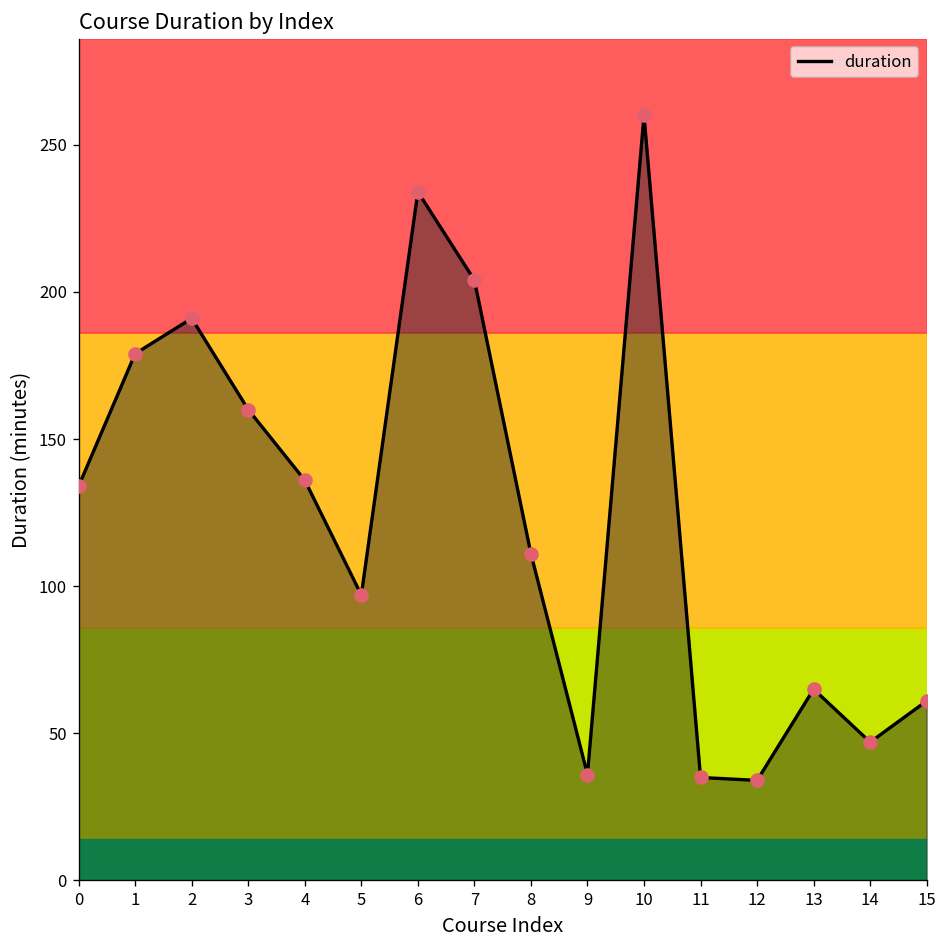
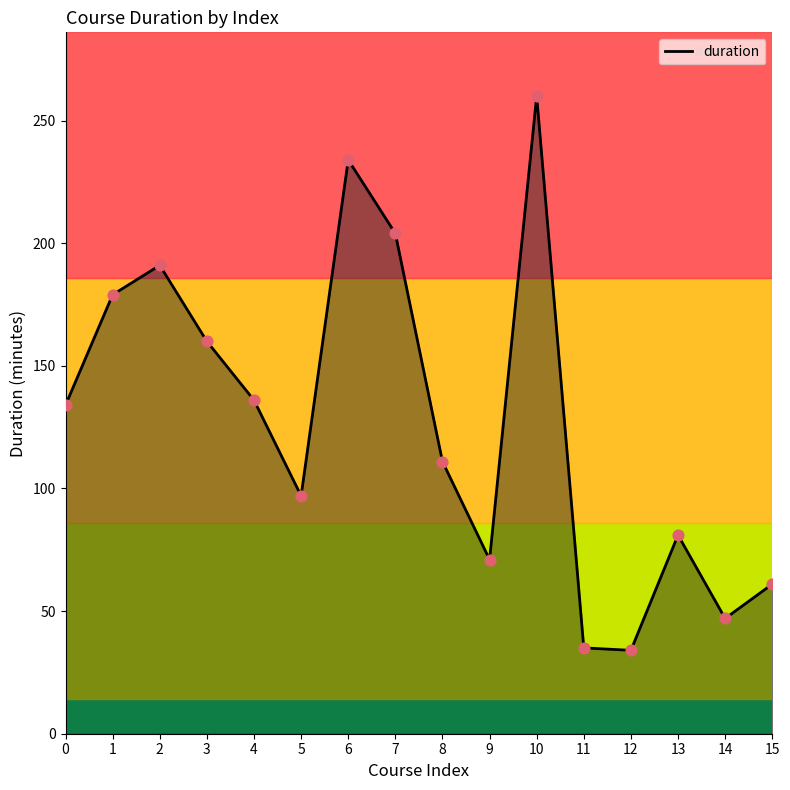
9: 36 -> 71
13: 65 -> 81
